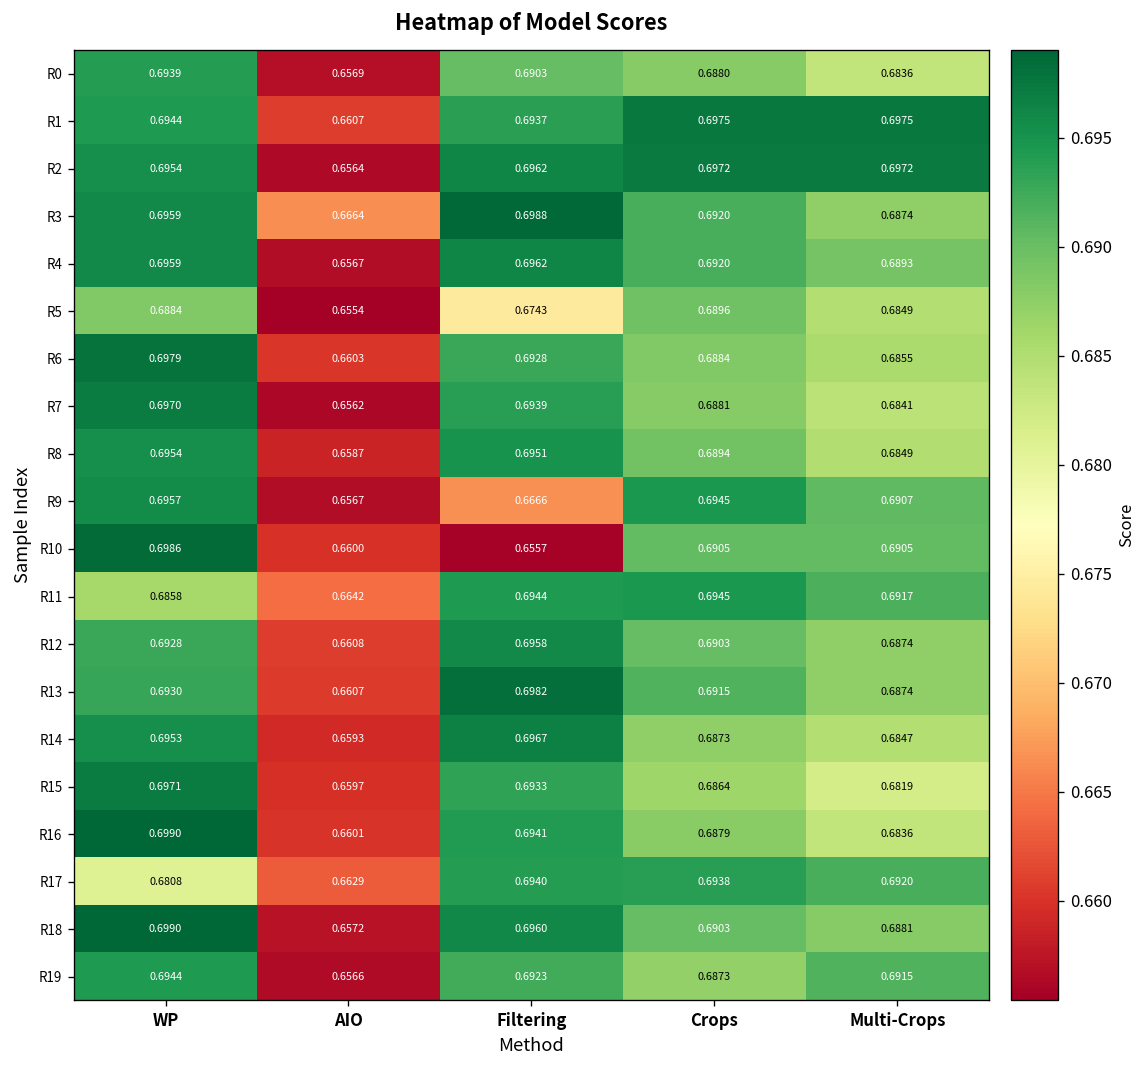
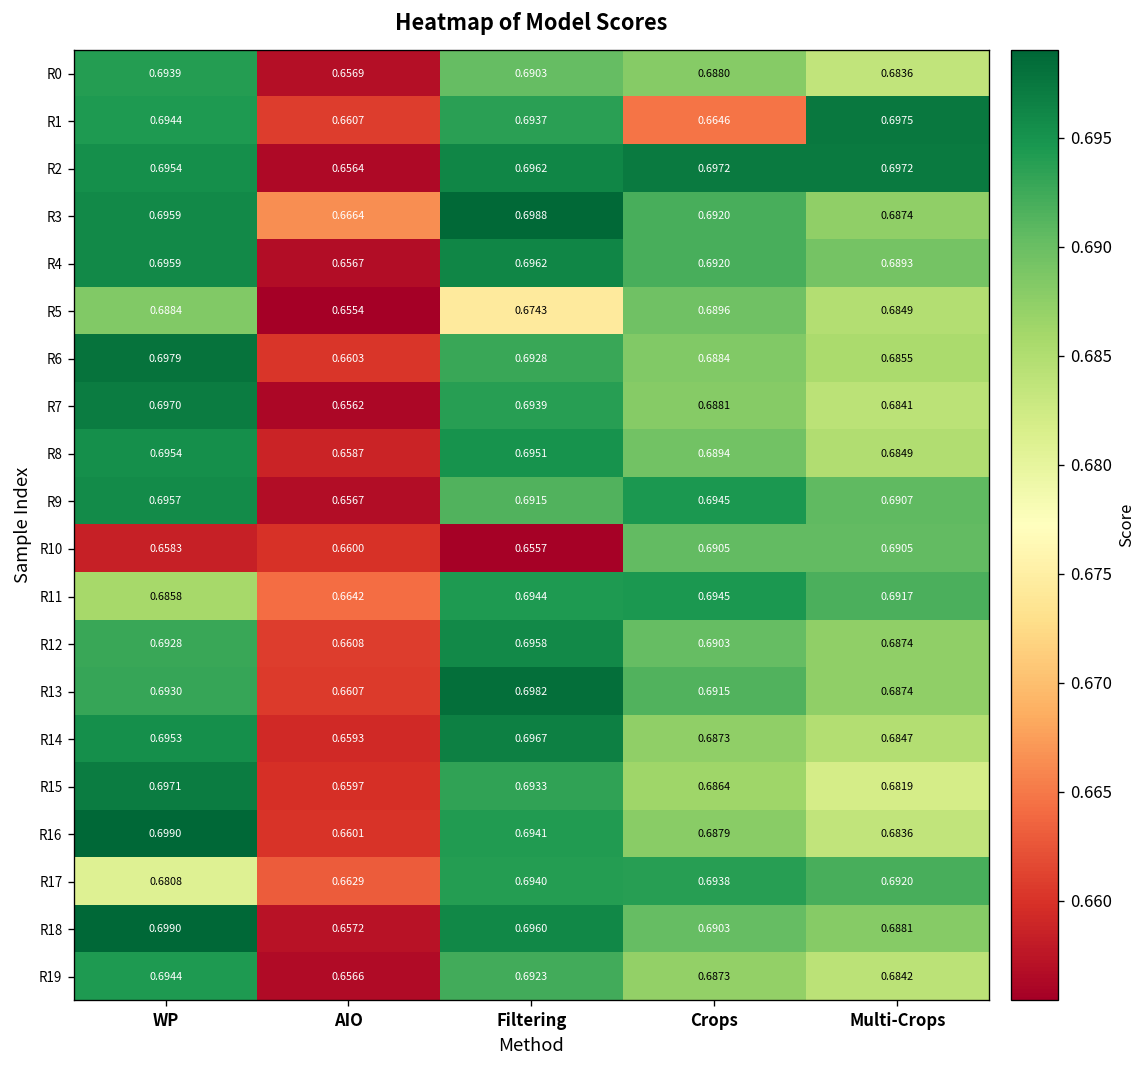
R1, Crops: 0.6975 -> 0.6646
R9, Filtering: 0.6666 -> 0.6915
R10, WP: 0.6986 -> 0.6583
R19, Multi-Crops: 0.6915 -> 0.6842
